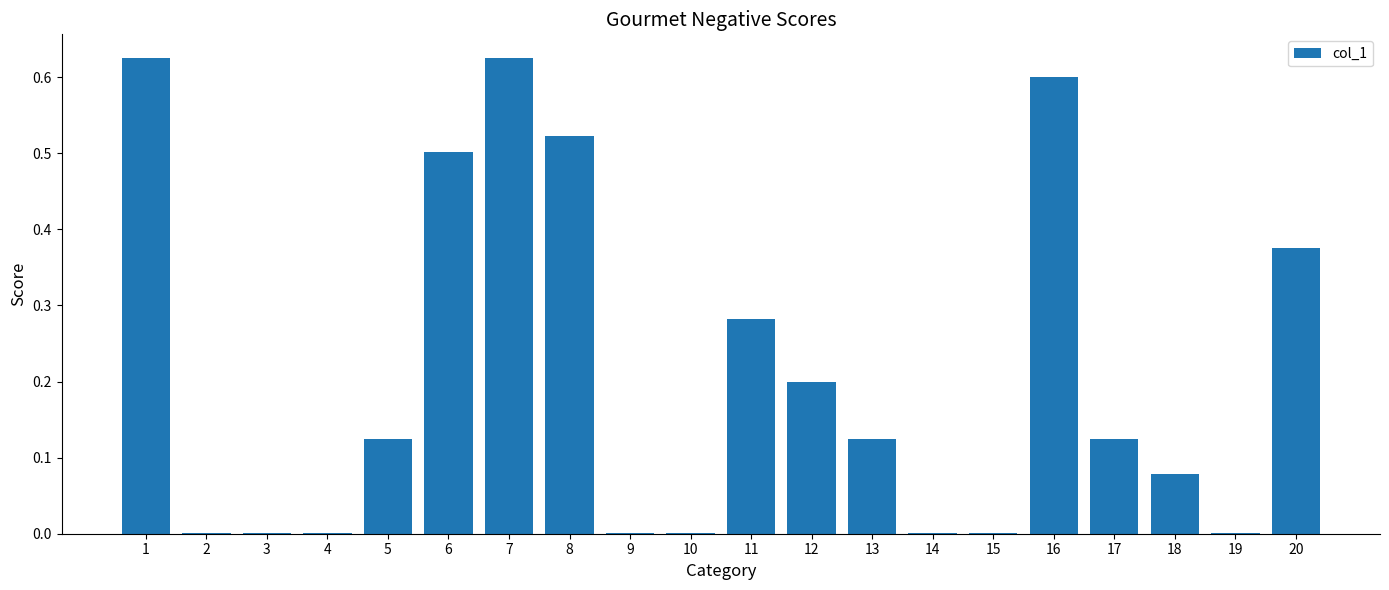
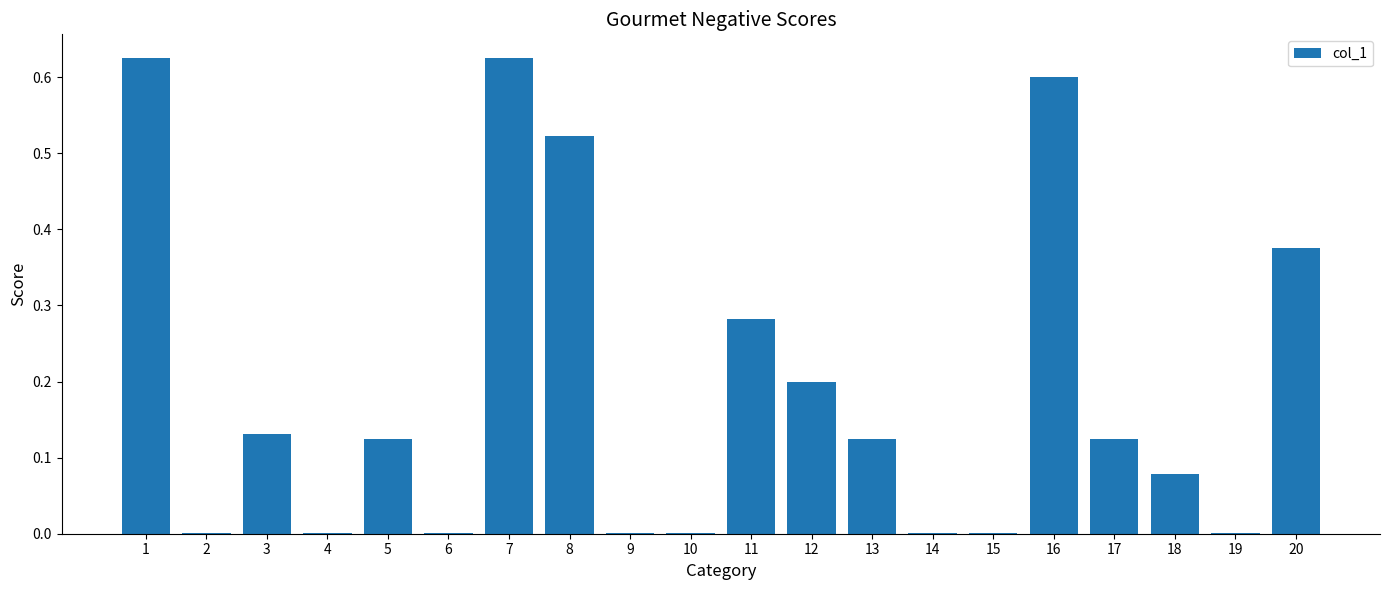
3: 0.00 -> 0.13
6: 0.50 -> 0.00
